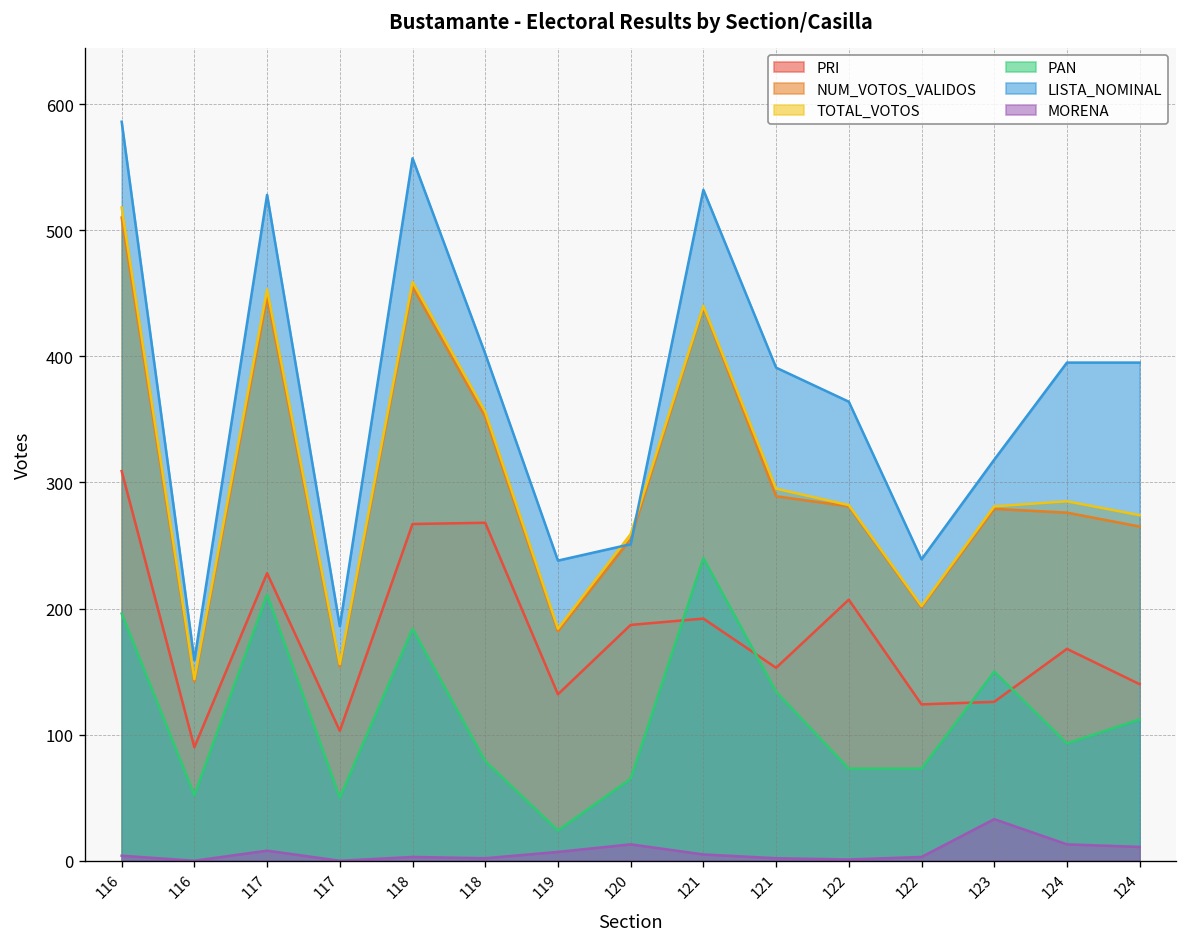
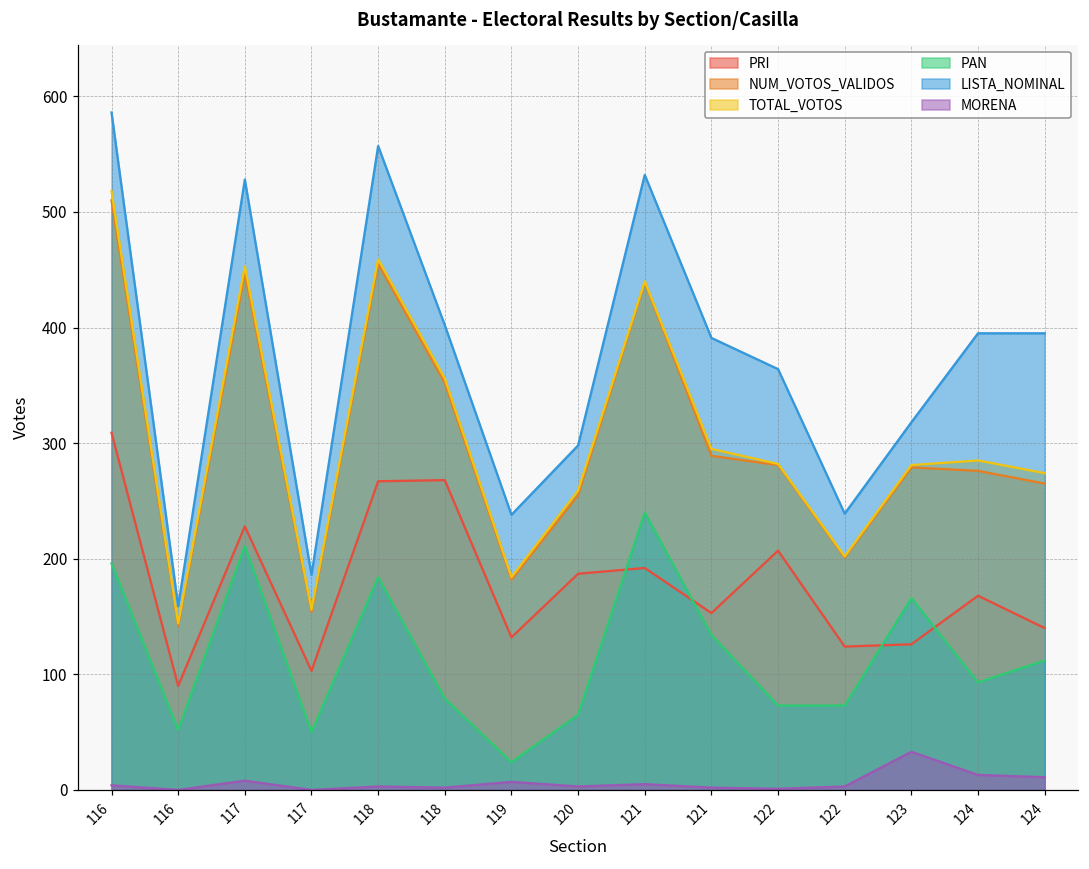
LISTA_NOMINAL, 120: 251 -> 298
MORENA, 120: 13 -> 3
PAN, 123: 150 -> 166
